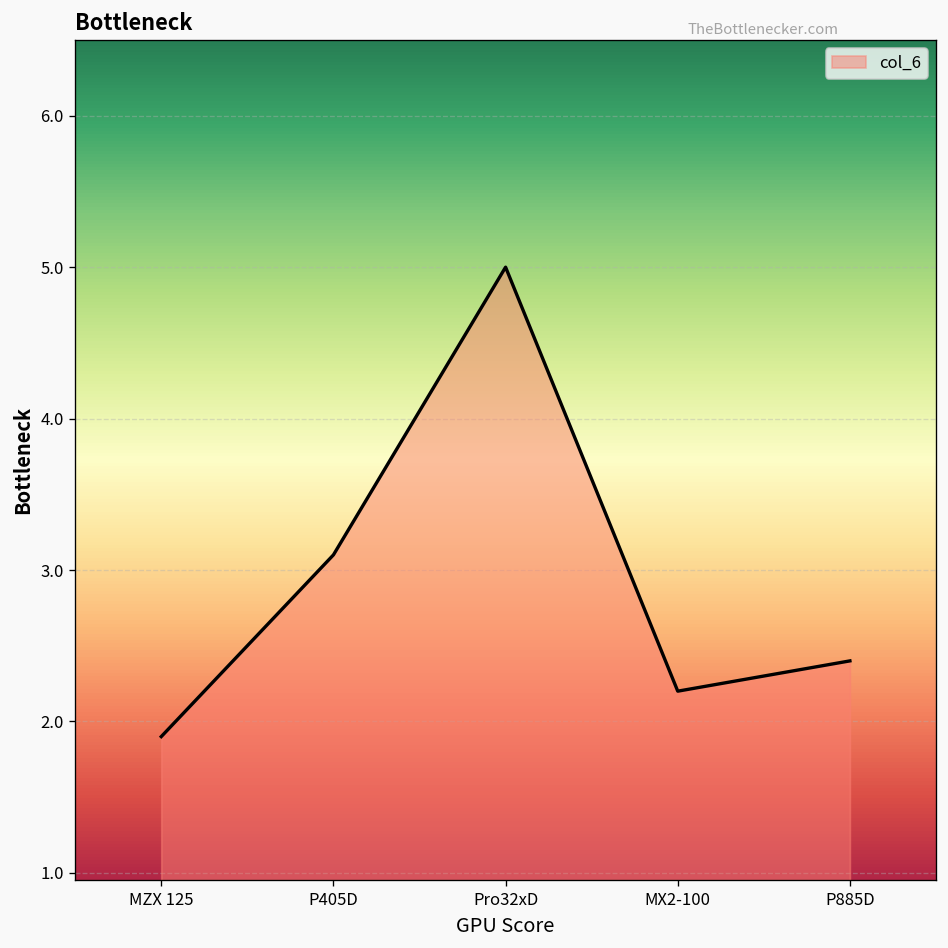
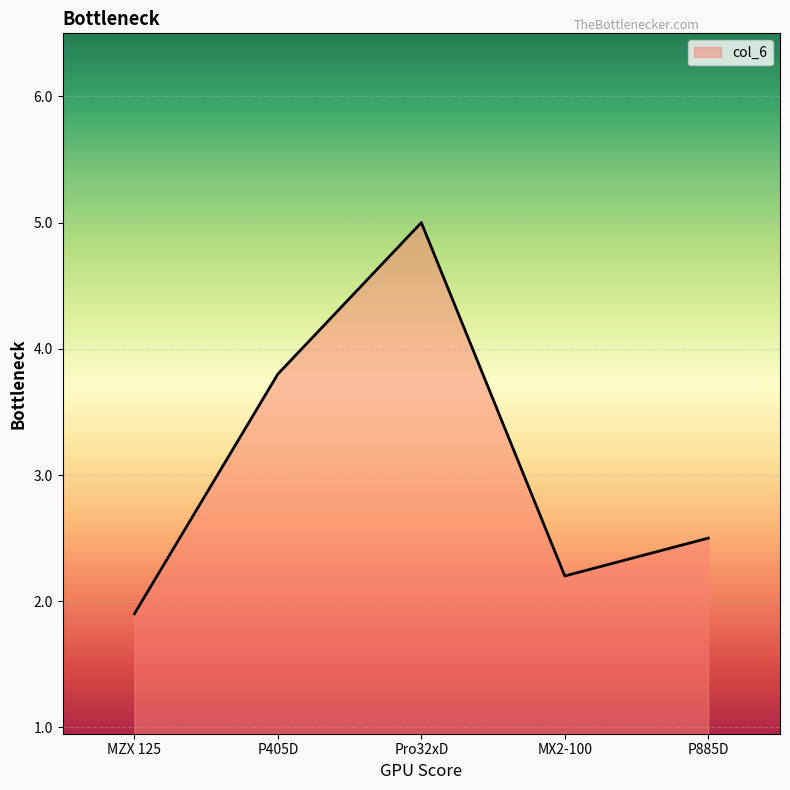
P405D: 3.1 -> 3.8
P885D: 2.4 -> 2.5
